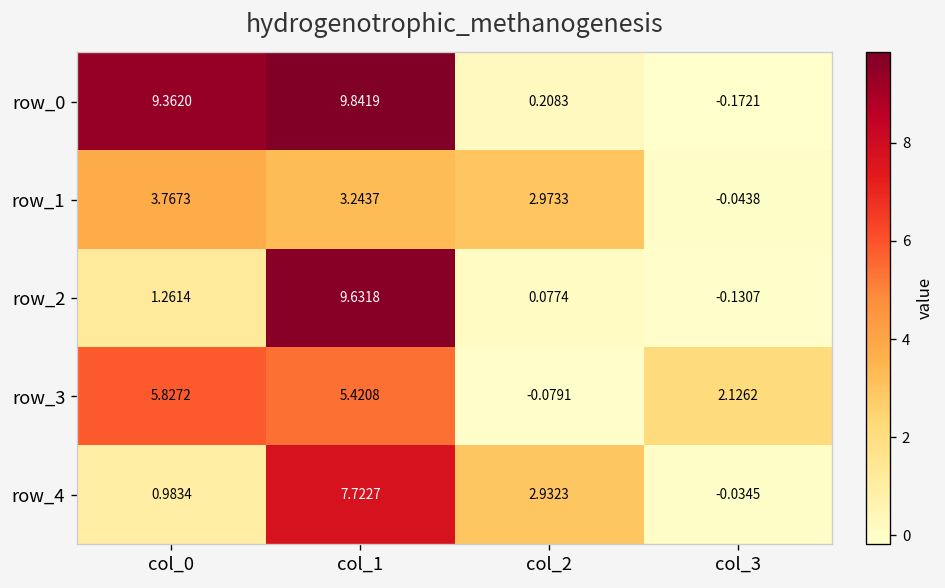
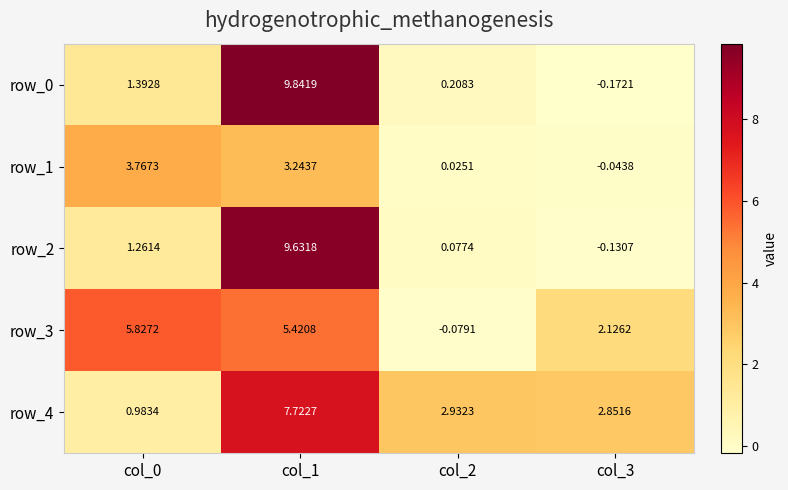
row_0, col_0: 9.3620 -> 1.3928
row_1, col_2: 2.9733 -> 0.0251
row_4, col_3: -0.0345 -> 2.8516
